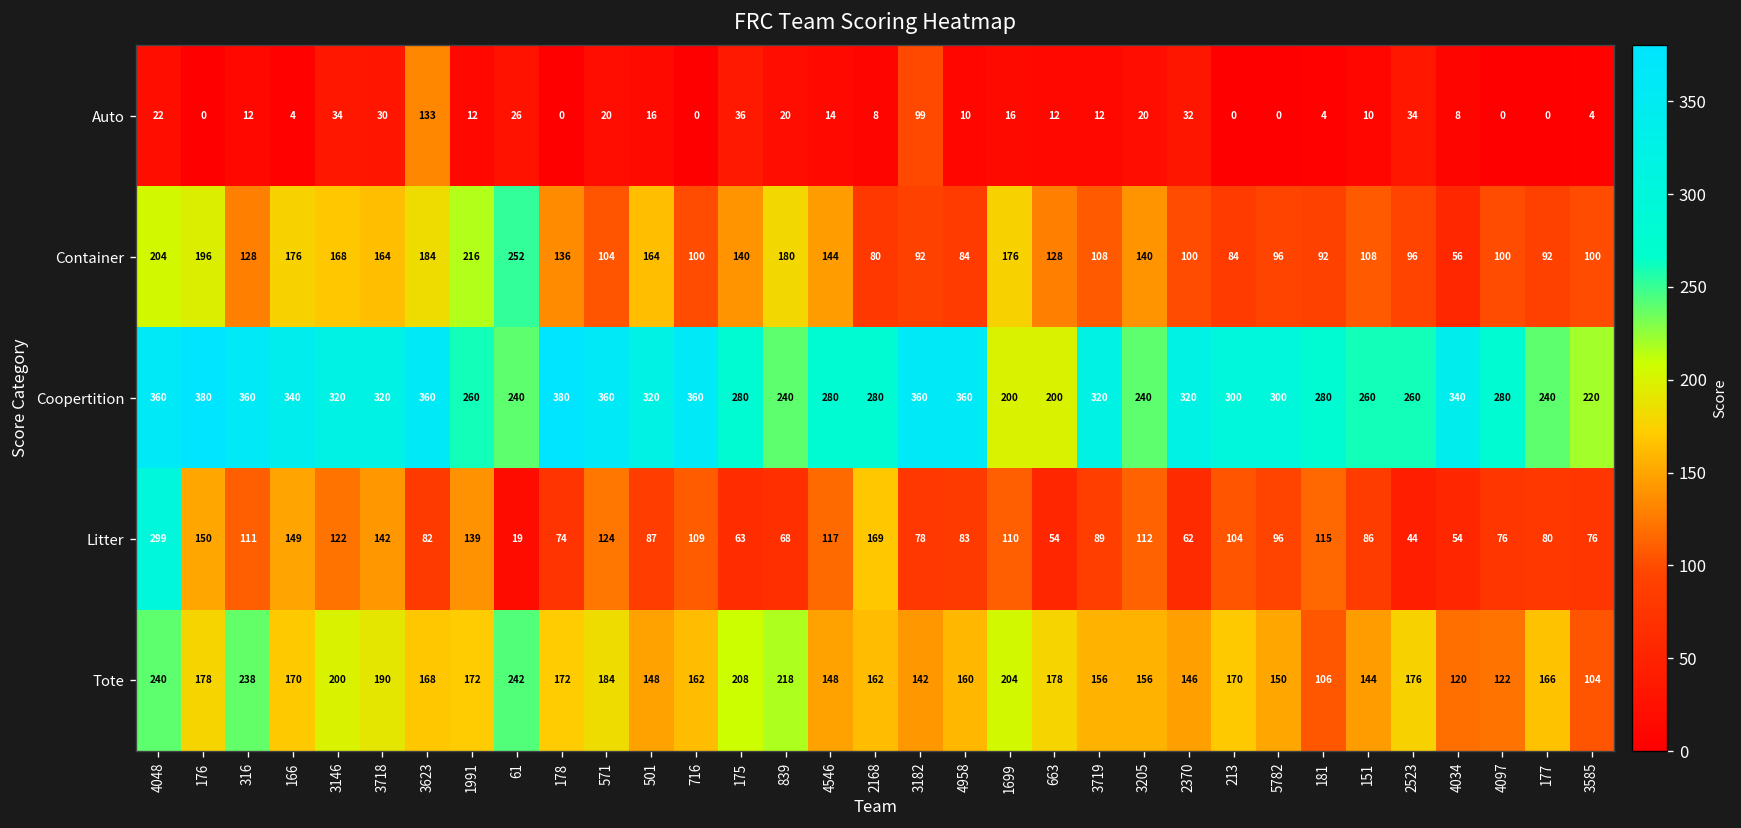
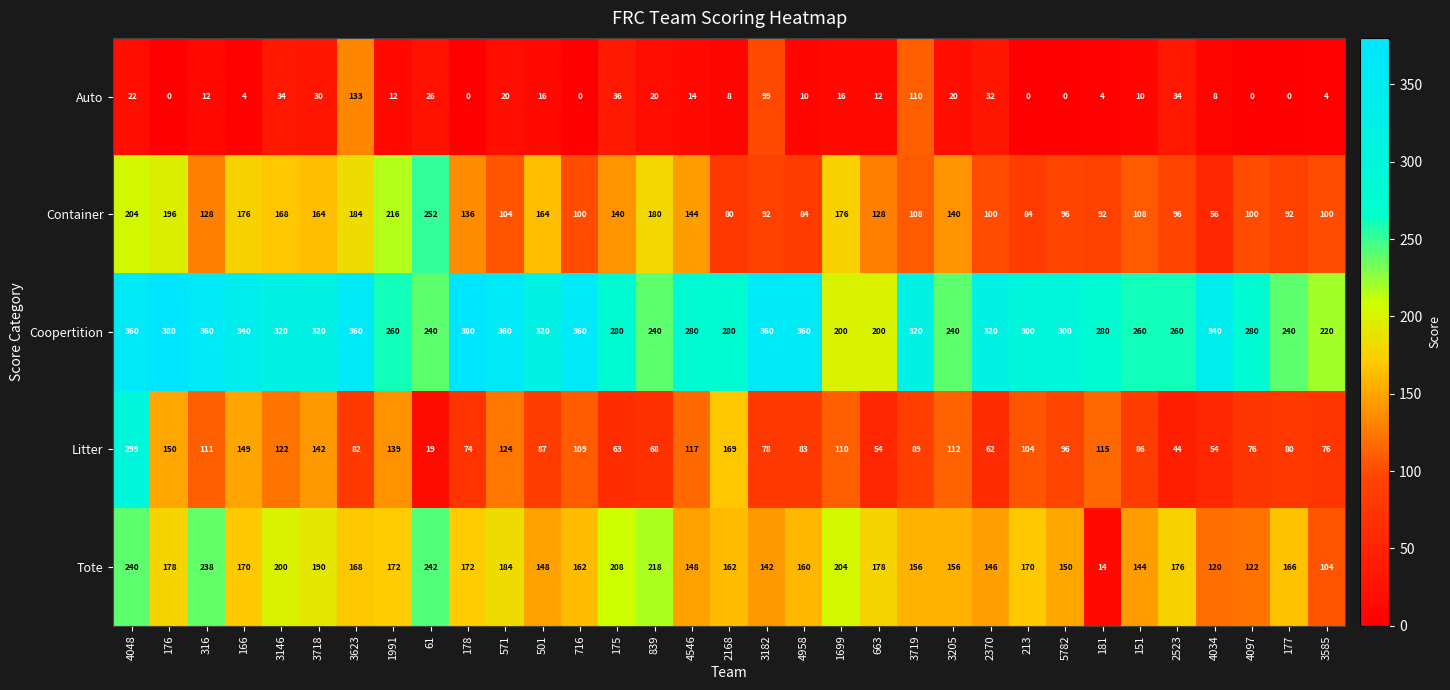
Auto, 3719: 12 -> 110
Tote, 181: 106 -> 14
